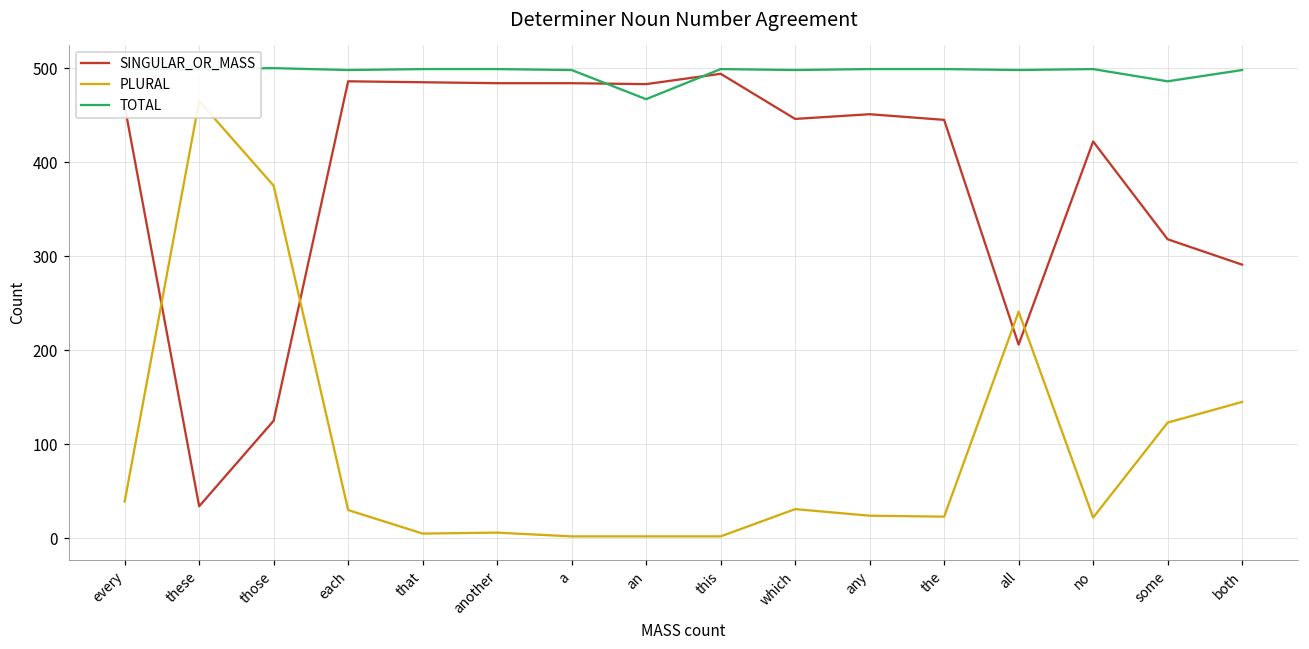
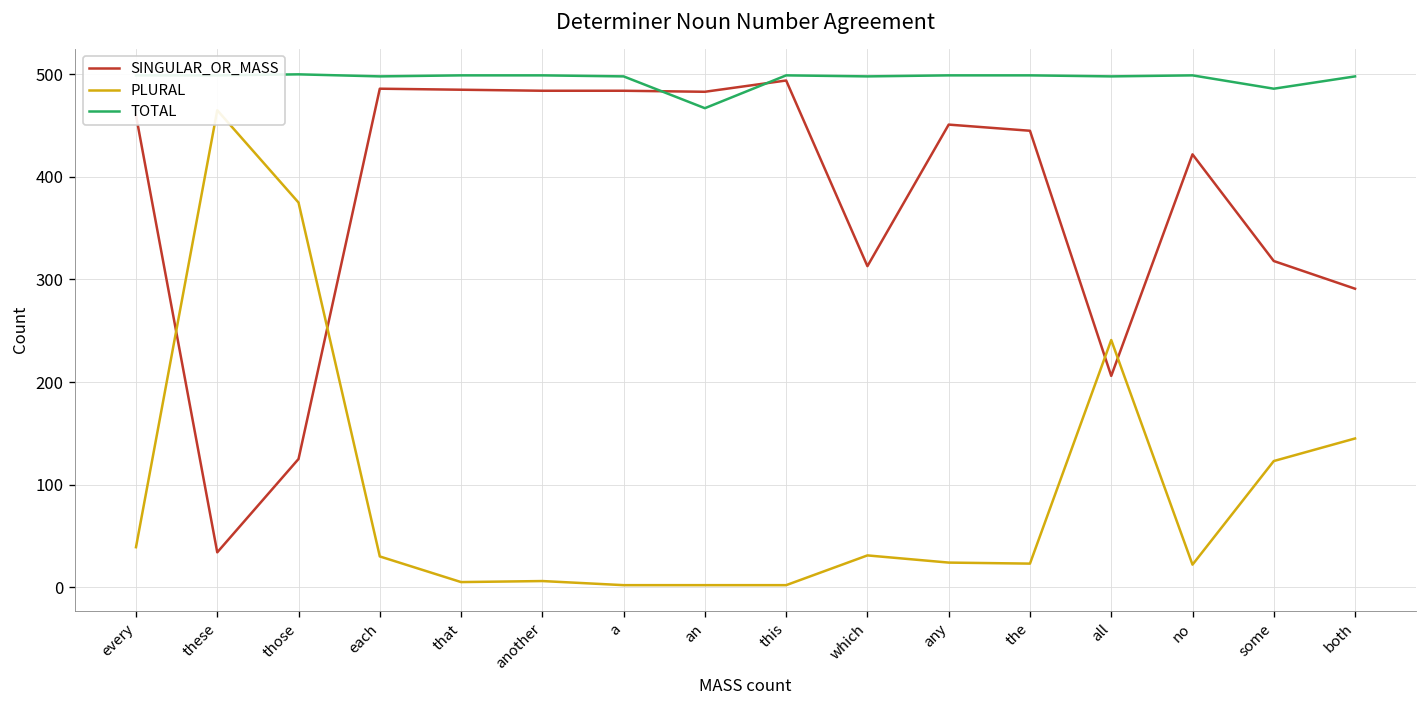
SINGULAR_OR_MASS, which: 450 -> 310
